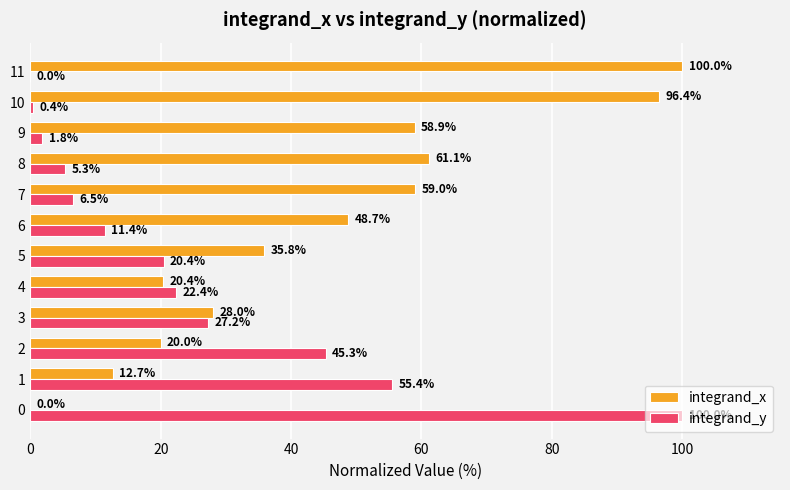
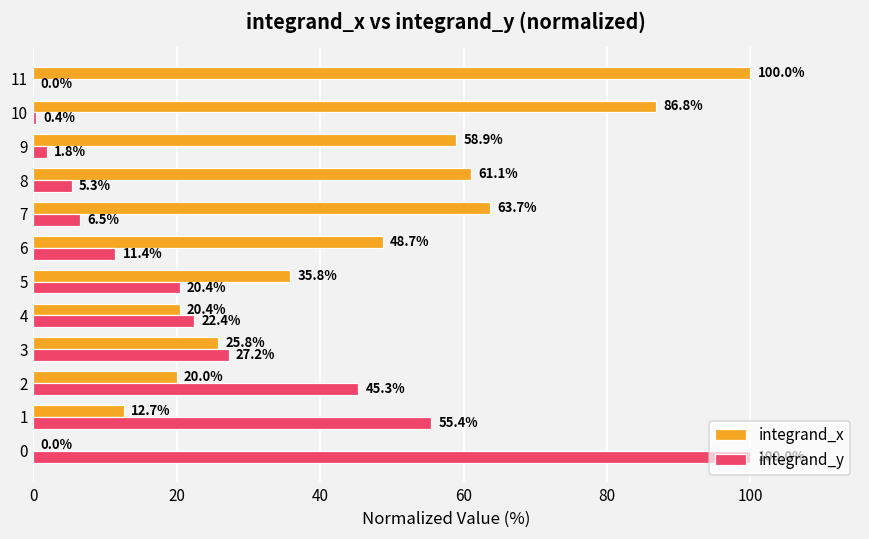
integrand_x, 10: 96.4% -> 86.8%
integrand_x, 7: 59.0% -> 63.7%
integrand_x, 3: 28.0% -> 25.8%
